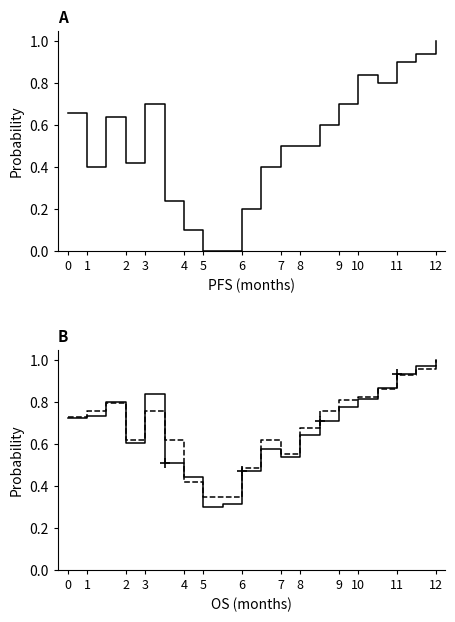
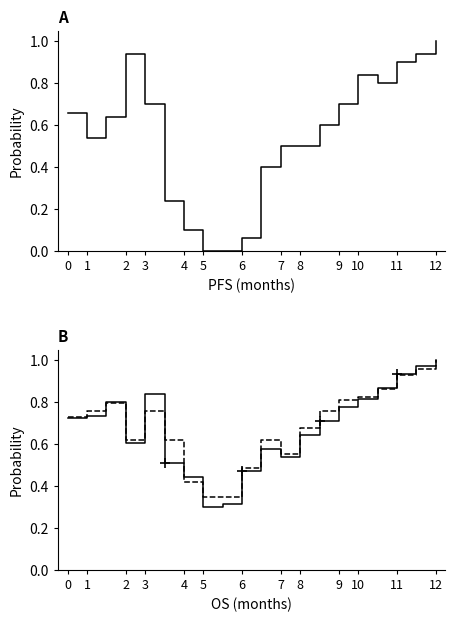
A, 1: 0.40 -> 0.54
A, 2: 0.42 -> 0.94
A, 6: 0.20 -> 0.06
